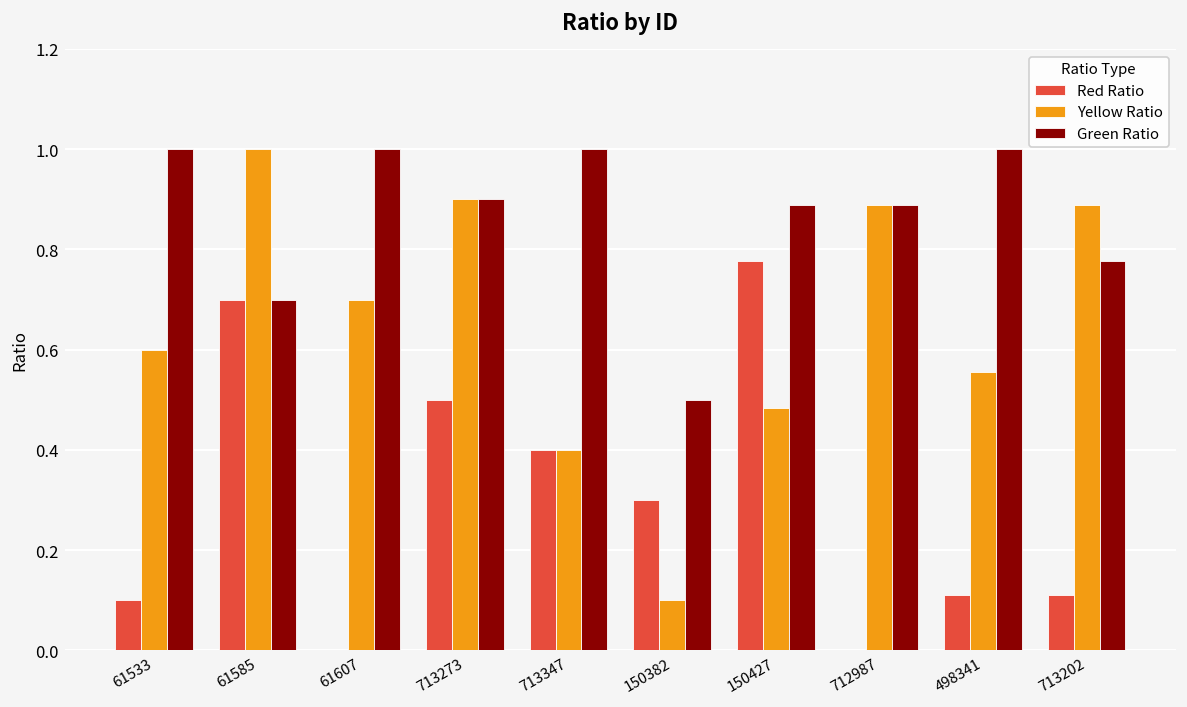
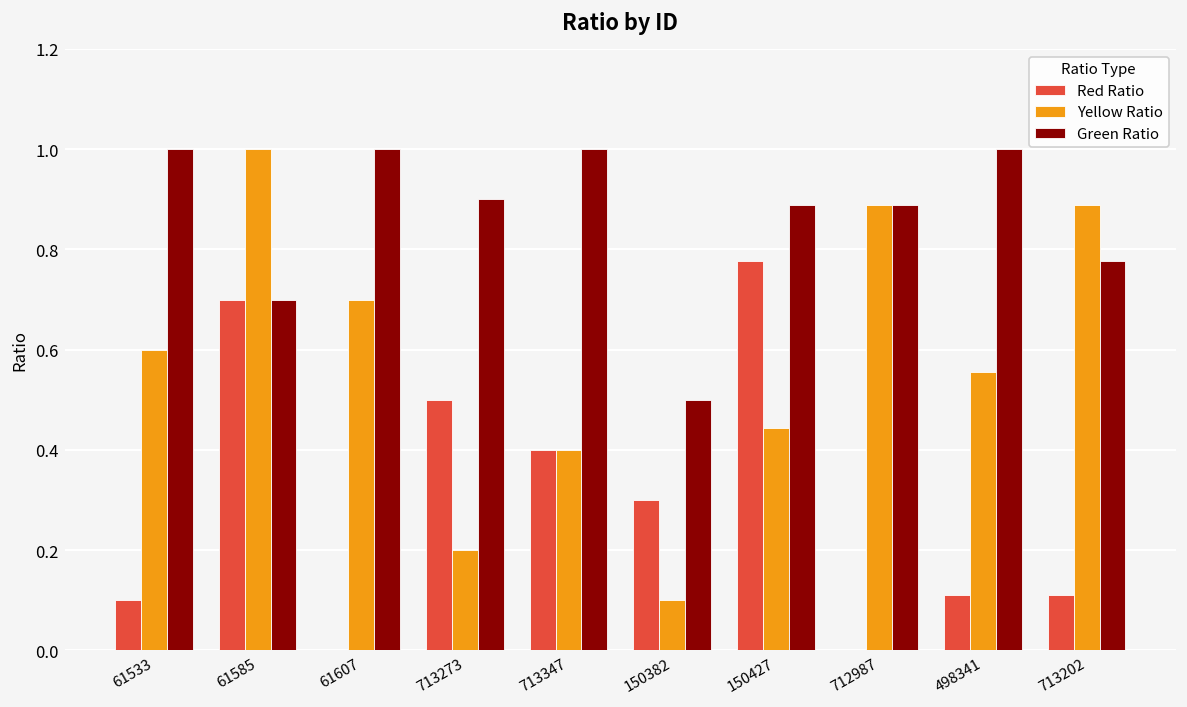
Yellow Ratio, 713273: 0.9 -> 0.2
Yellow Ratio, 150427: 0.48 -> 0.44
